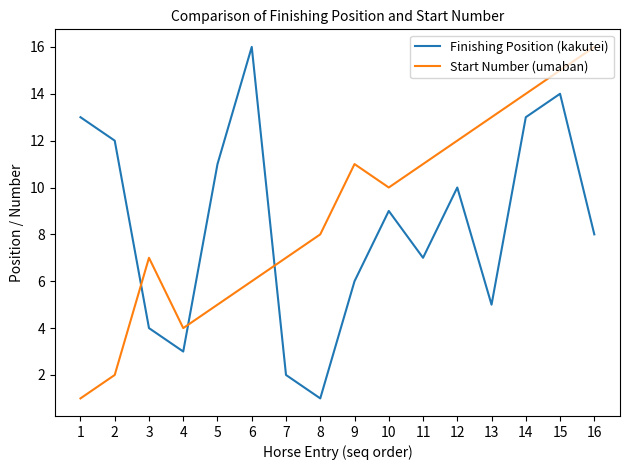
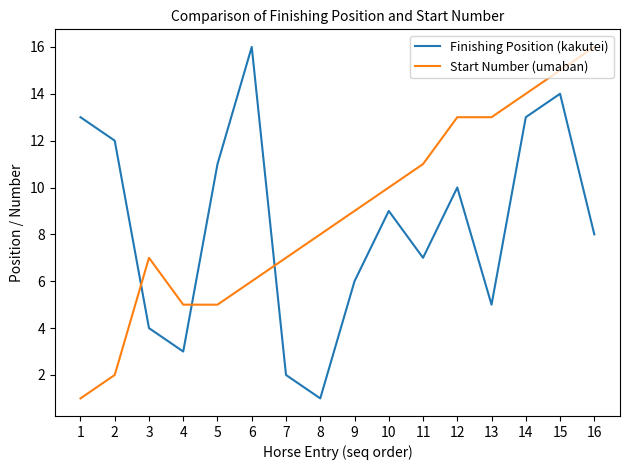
Start Number (umaban), 4: 4 -> 5
Start Number (umaban), 9: 11 -> 9
Start Number (umaban), 12: 12 -> 13
